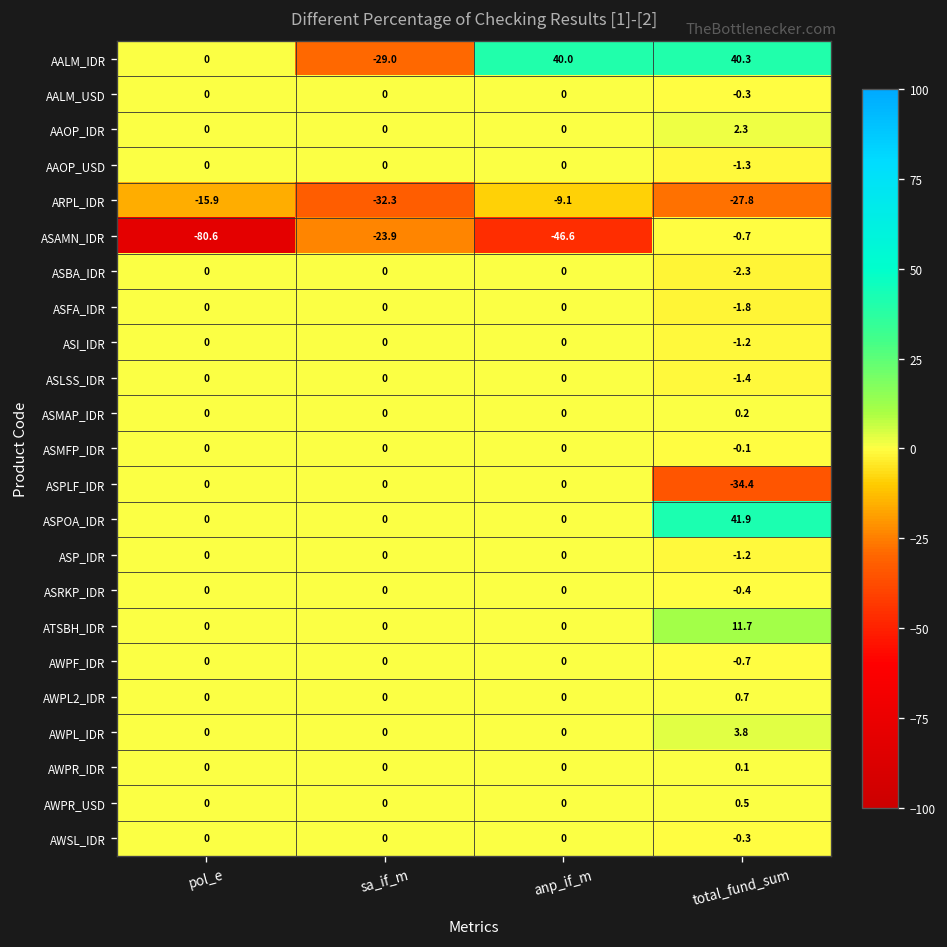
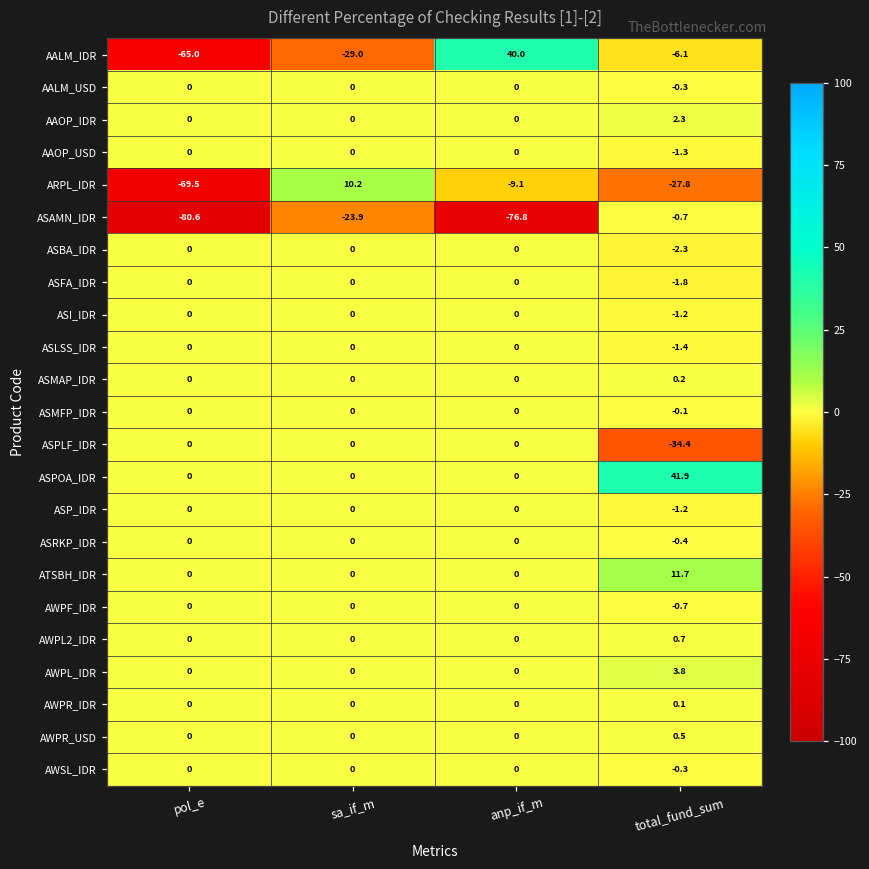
AALM_IDR, pol_e: 0 -> -65.0
AALM_IDR, total_fund_sum: 40.3 -> -6.1
ARPL_IDR, pol_e: -15.9 -> -69.5
ARPL_IDR, sa_if_m: -32.3 -> 10.2
ASAMN_IDR, anp_if_m: -46.6 -> -76.8
